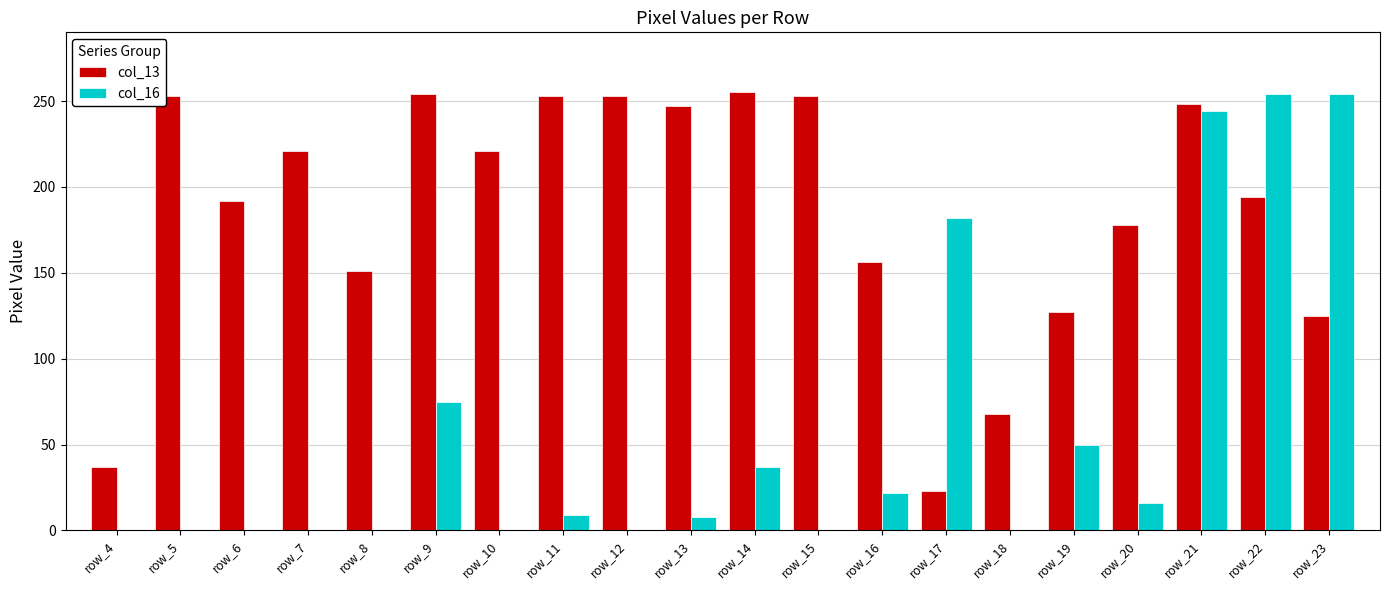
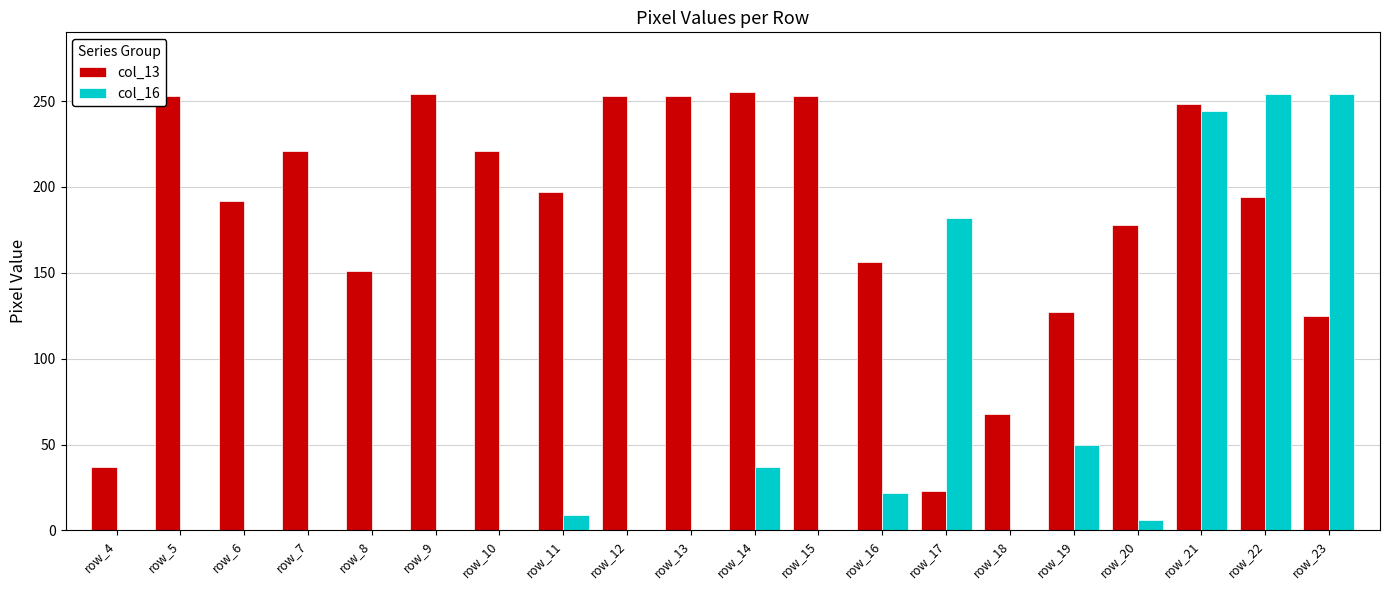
col_16, row_9: 75 -> 0
col_13, row_11: 253 -> 197
col_13, row_13: 247 -> 253
col_16, row_13: 8 -> 0
col_16, row_20: 16 -> 6
